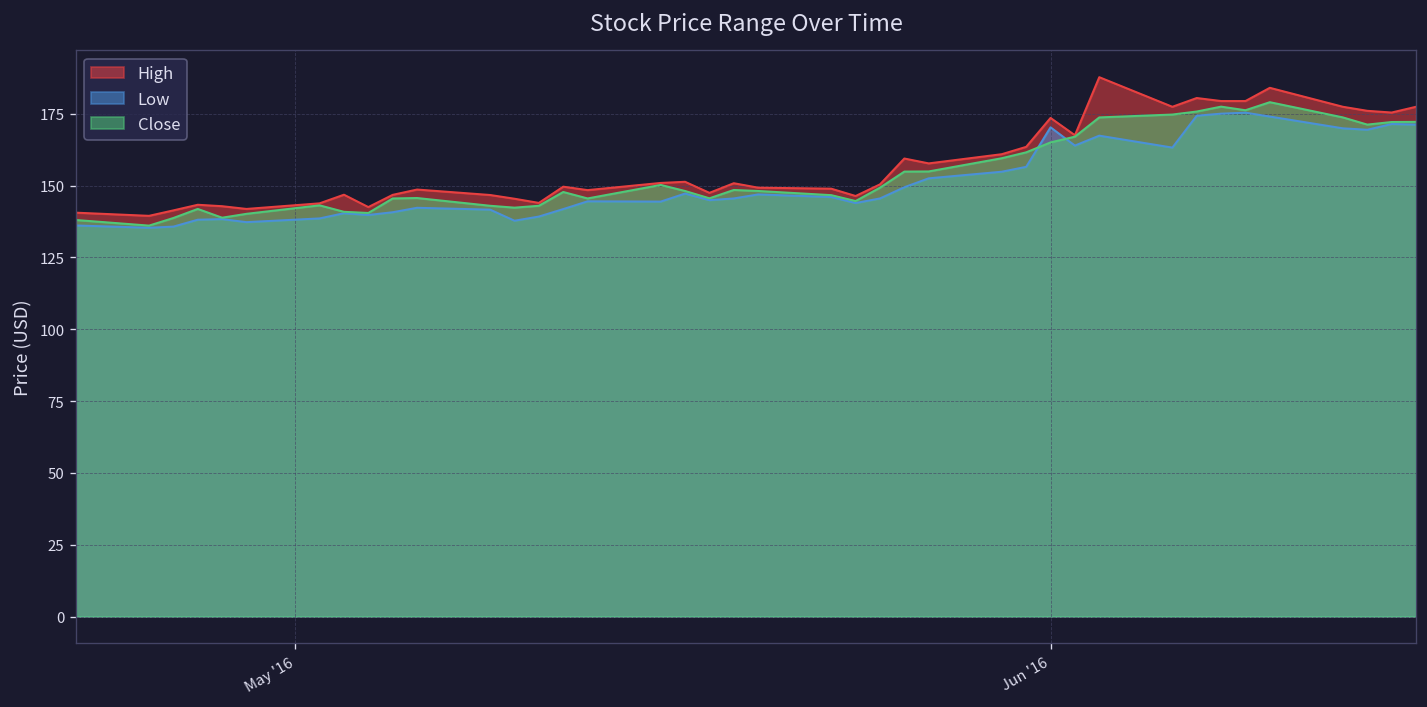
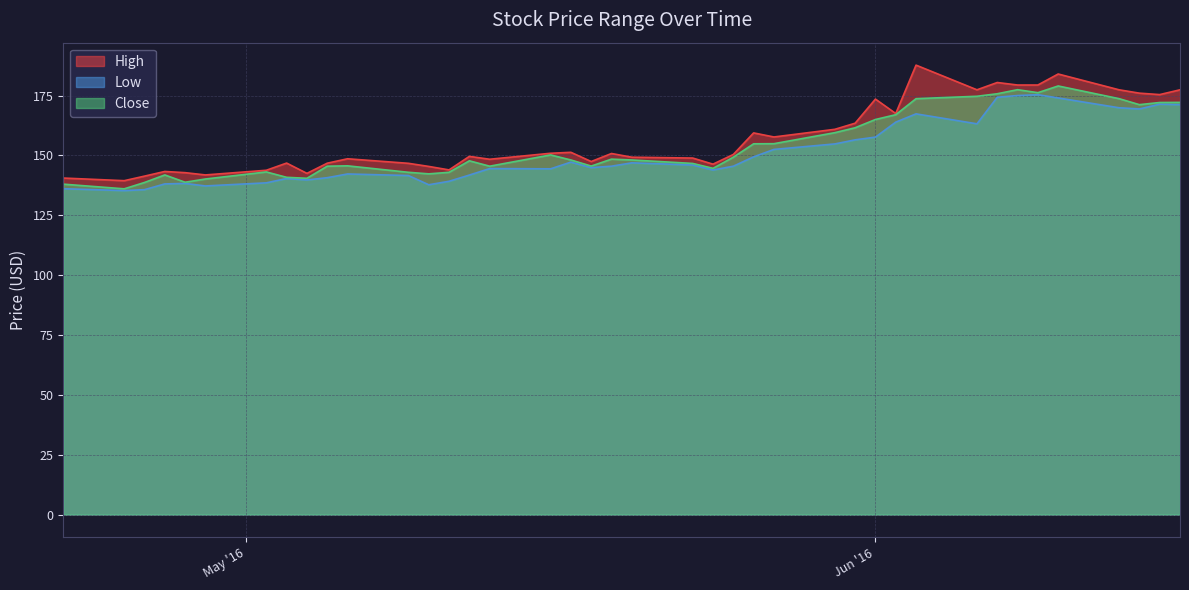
Low, Jun '16: 170 -> 158
